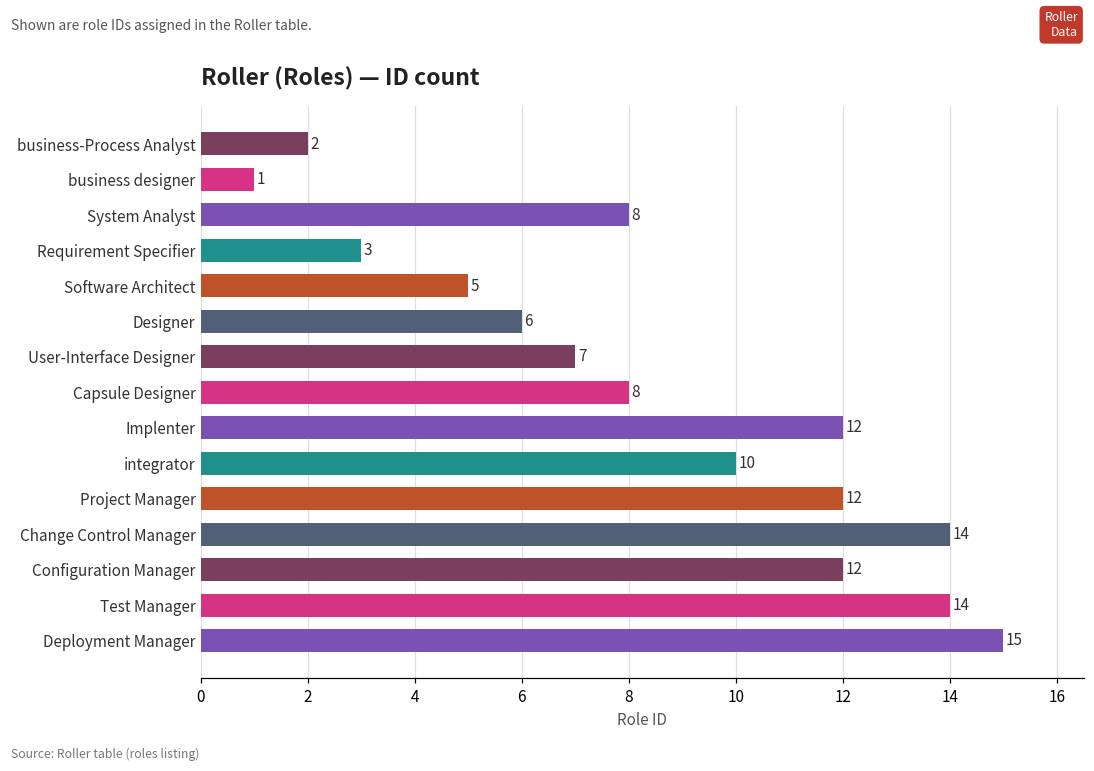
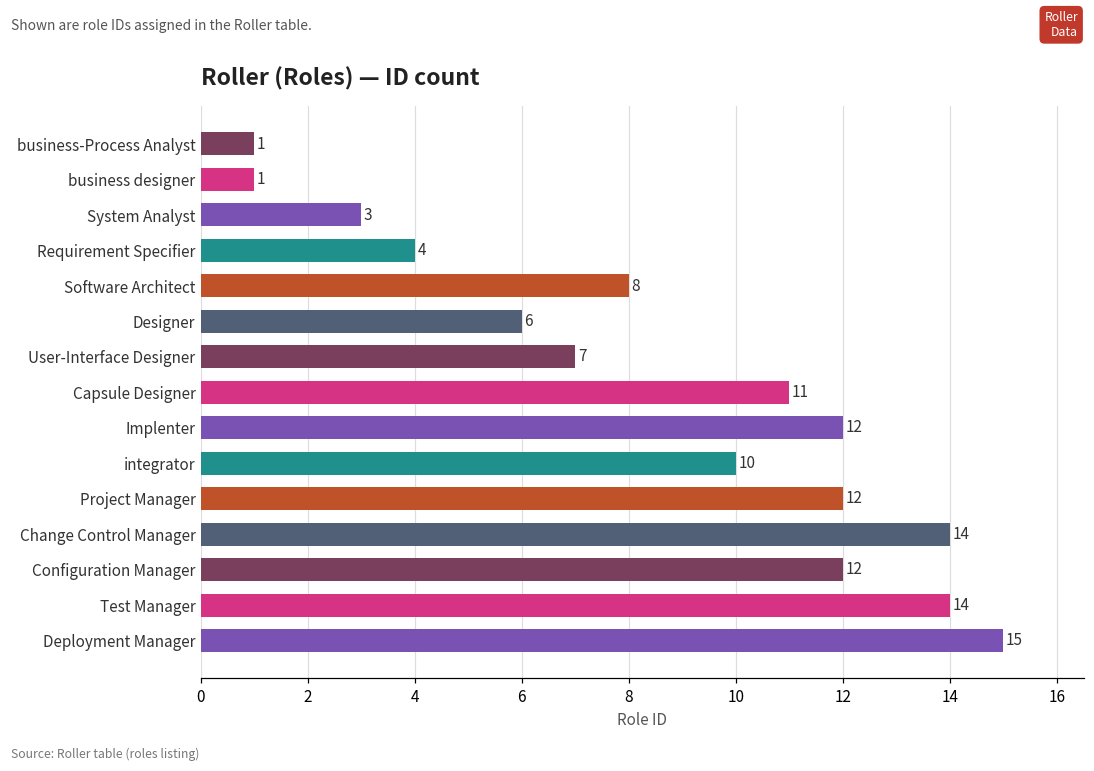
business-Process Analyst: 2 -> 1
System Analyst: 8 -> 3
Requirement Specifier: 3 -> 4
Software Architect: 5 -> 8
Capsule Designer: 8 -> 11
